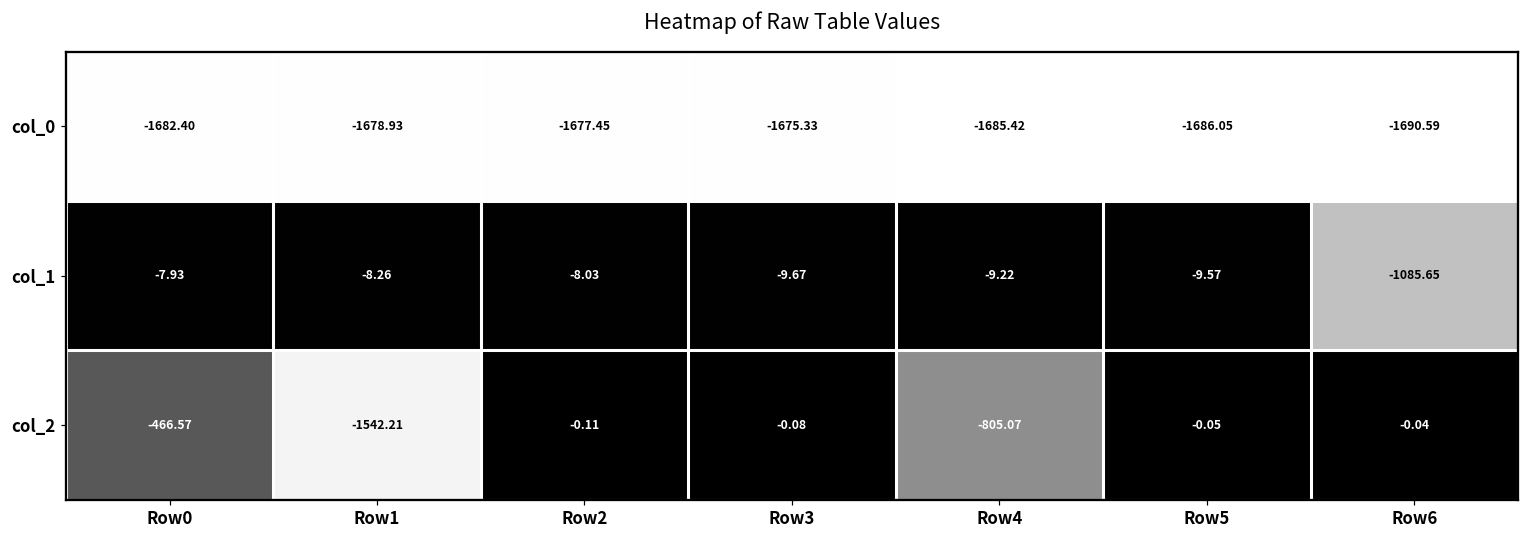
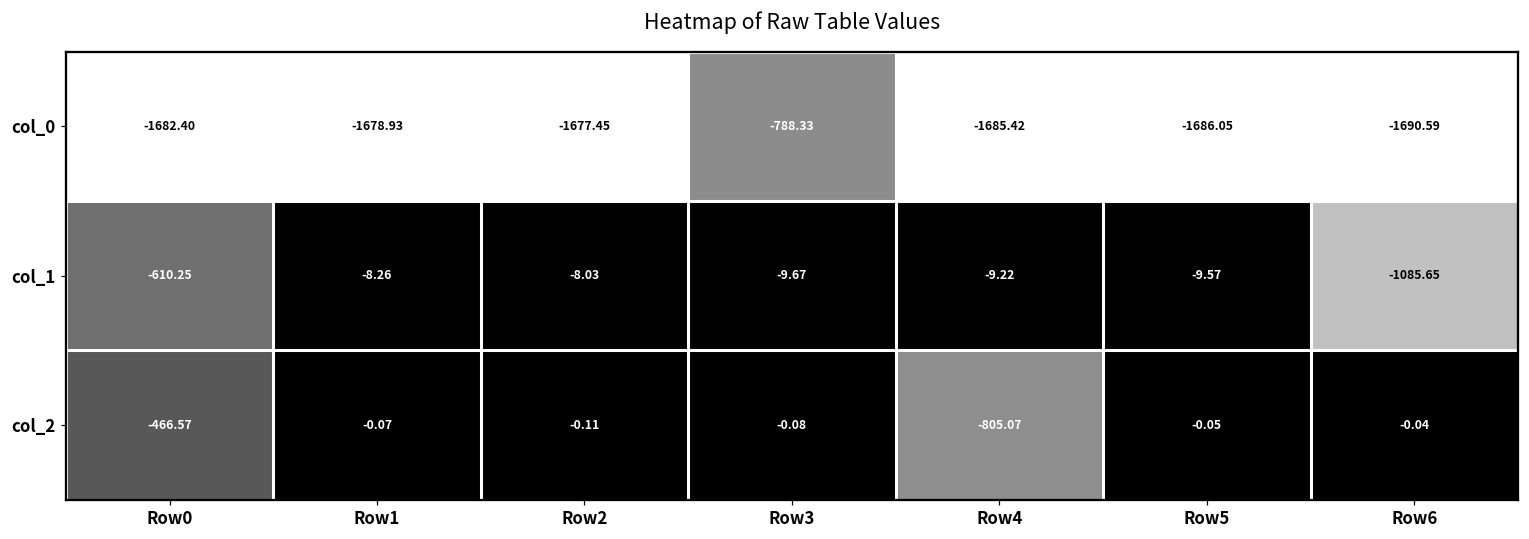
col_0, Row3: -1675.33 -> -788.33
col_1, Row0: -7.93 -> -610.25
col_2, Row1: -1542.21 -> -0.07
